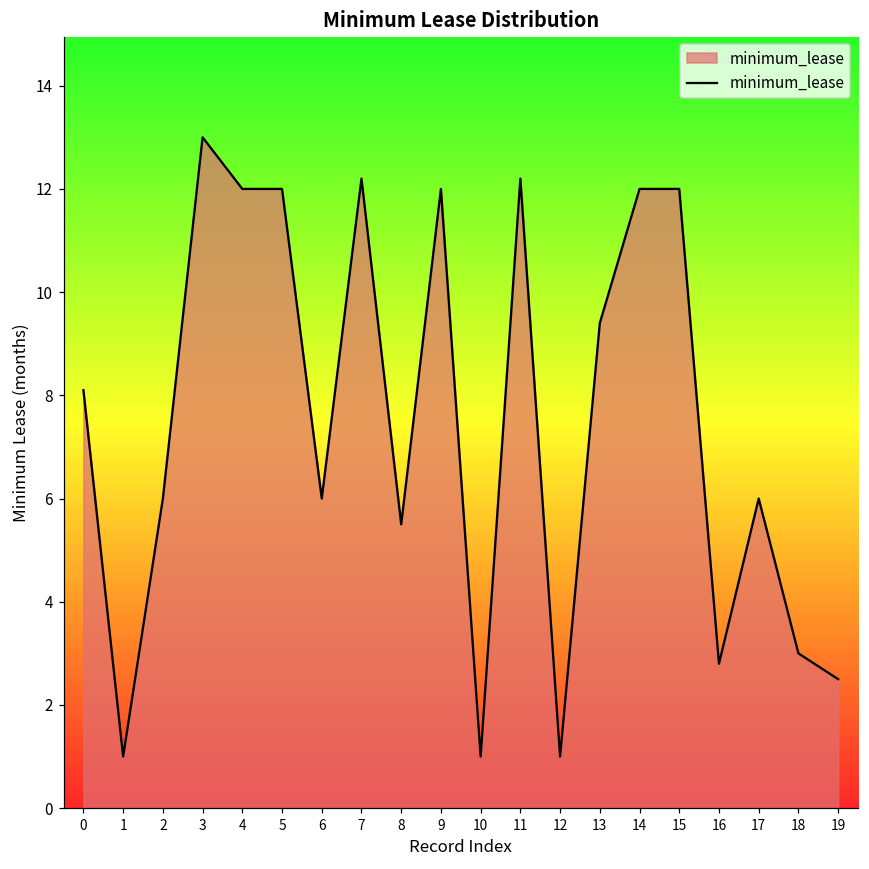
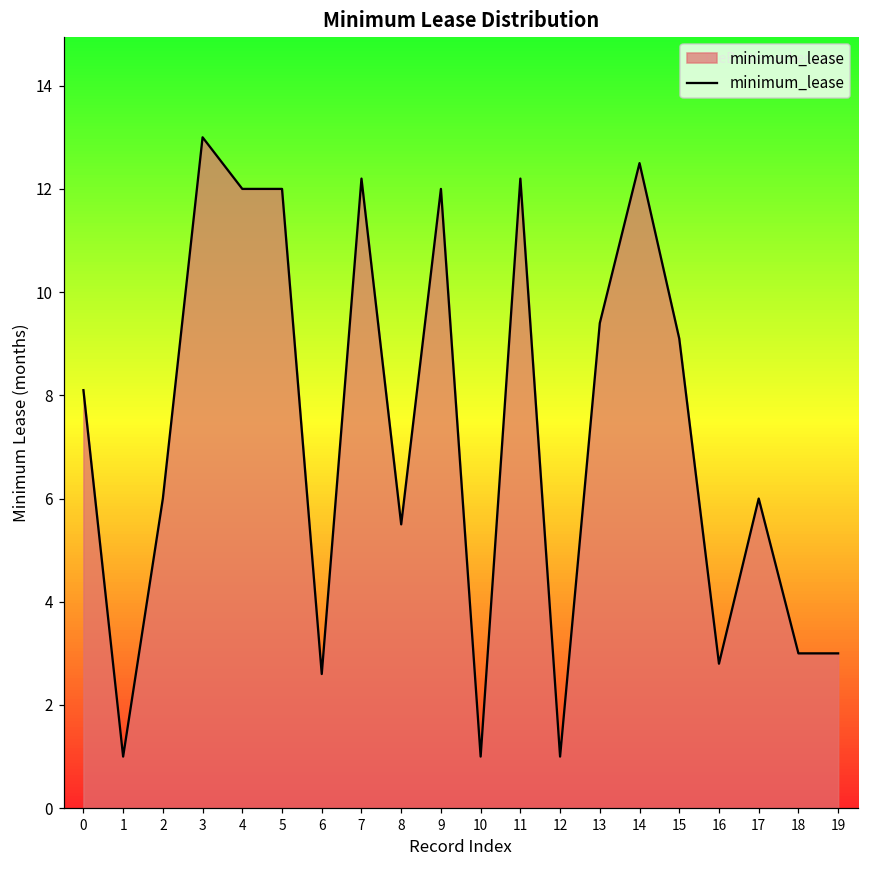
6: 6.0 -> 2.6
14: 12.0 -> 12.5
15: 12.0 -> 9.1
19: 2.5 -> 3.0
